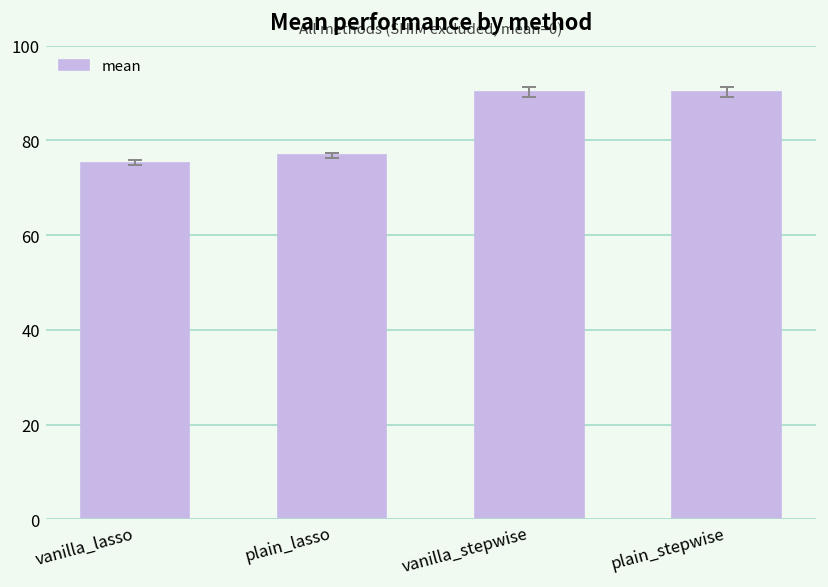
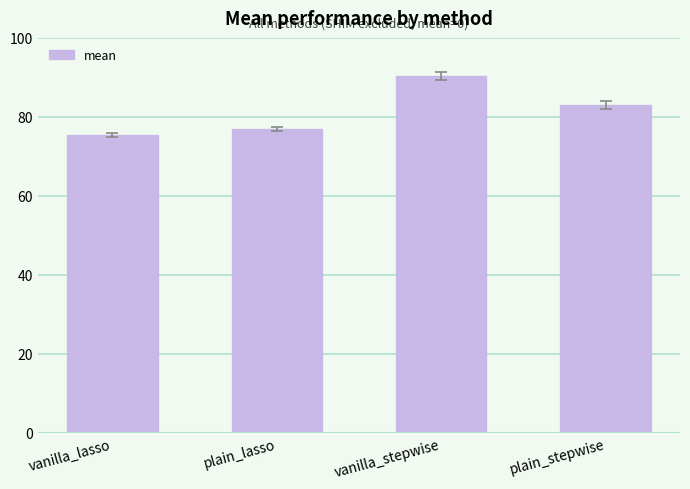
mean, plain_stepwise: 90 -> 83
